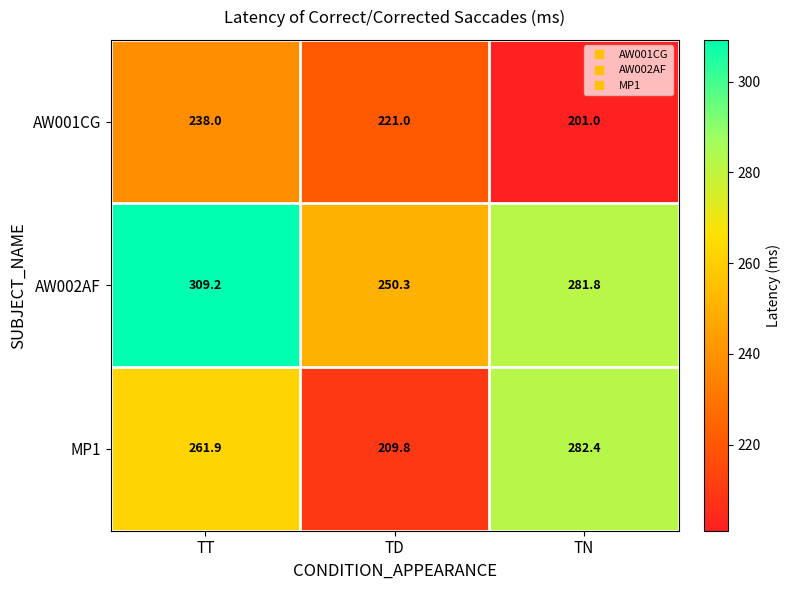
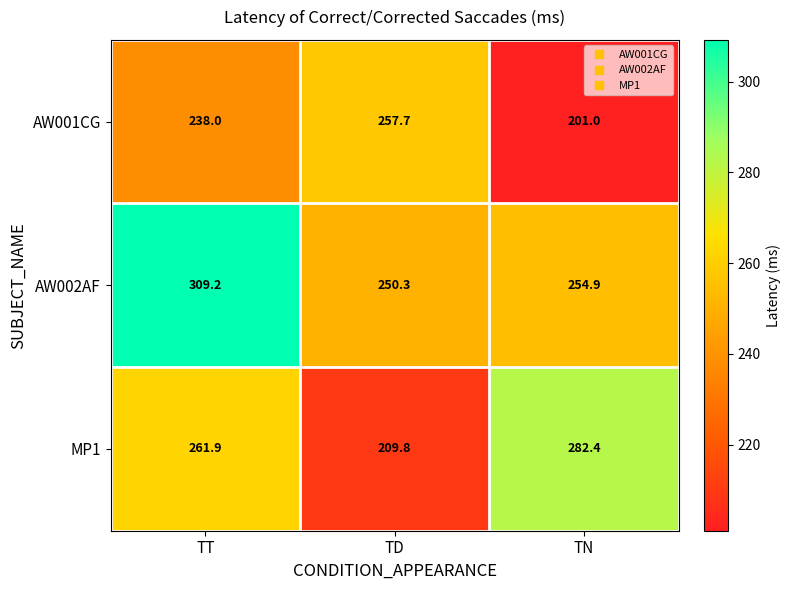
AW001CG, TD: 221.0 -> 257.7
AW002AF, TN: 281.8 -> 254.9
